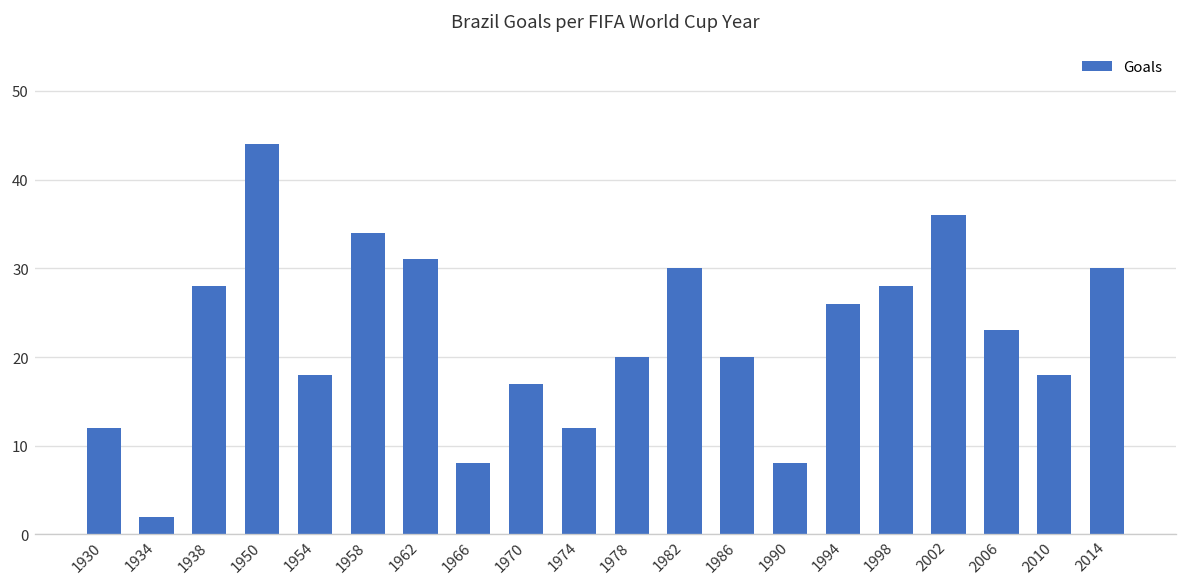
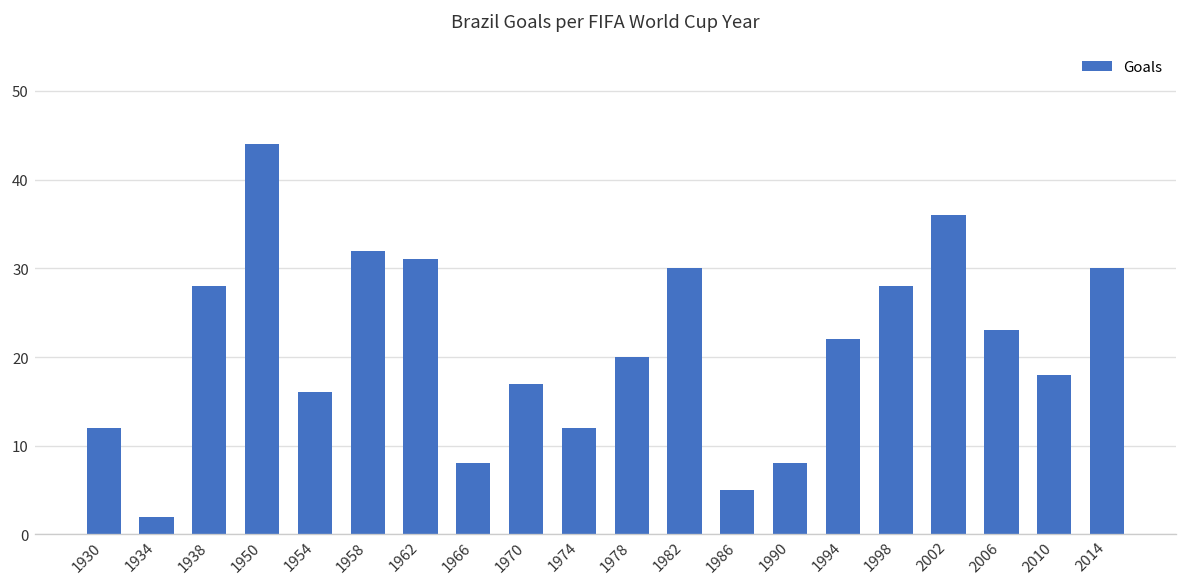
1954: 18 -> 16
1958: 34 -> 32
1986: 20 -> 5
1994: 26 -> 22
